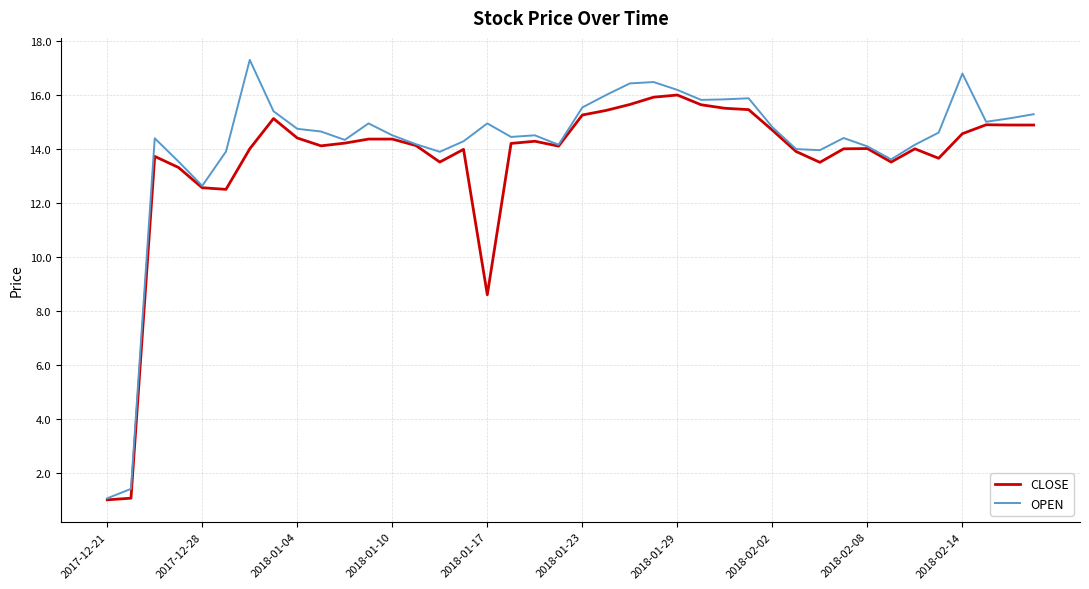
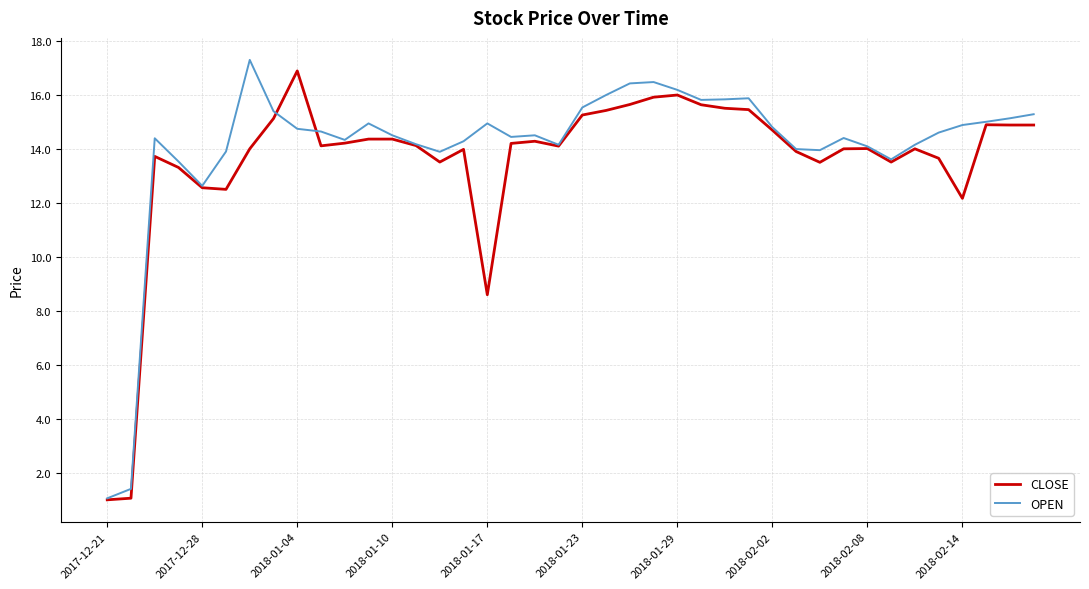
CLOSE, 2018-01-04: 14.4 -> 16.9
CLOSE, 2018-02-14: 14.6 -> 12.2
OPEN, 2018-02-14: 16.8 -> 14.9
